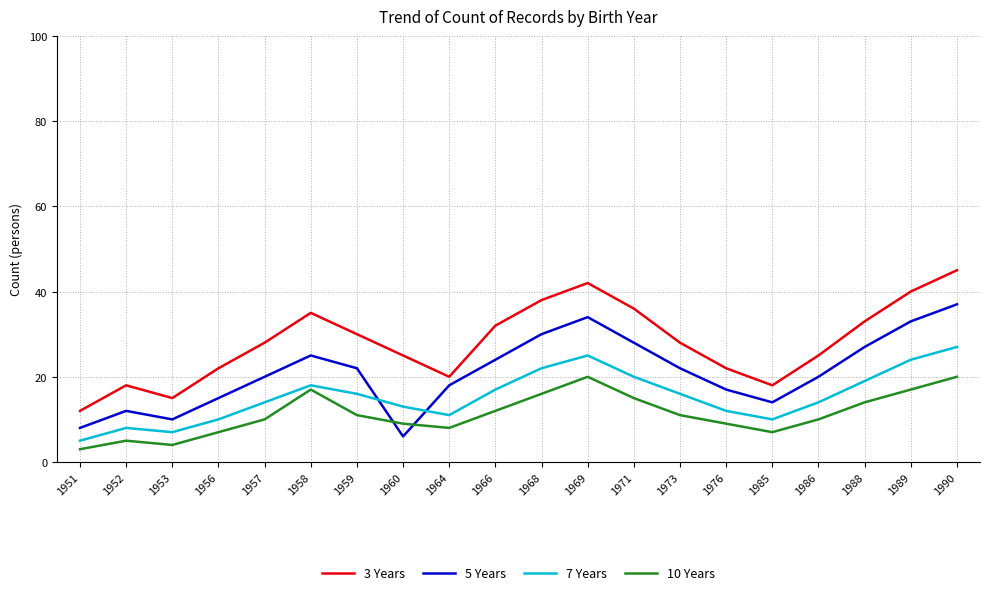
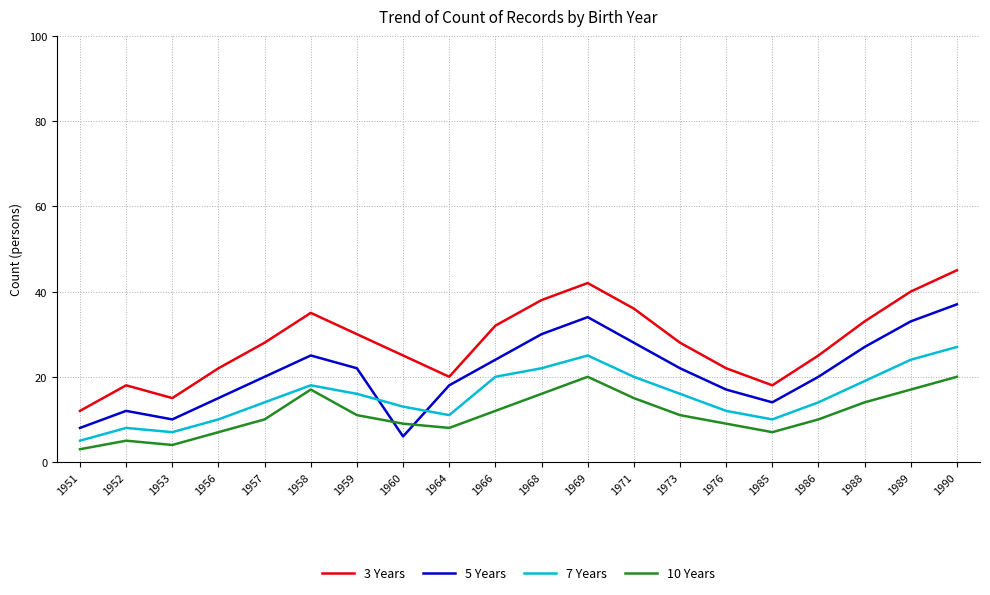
7 Years, 1966: 17 -> 20
